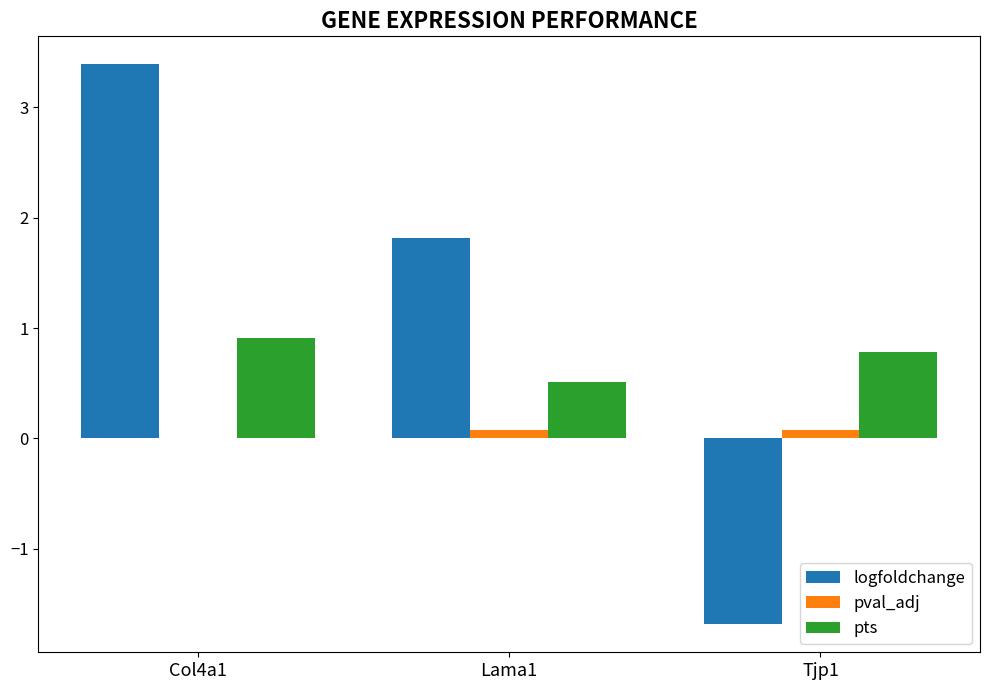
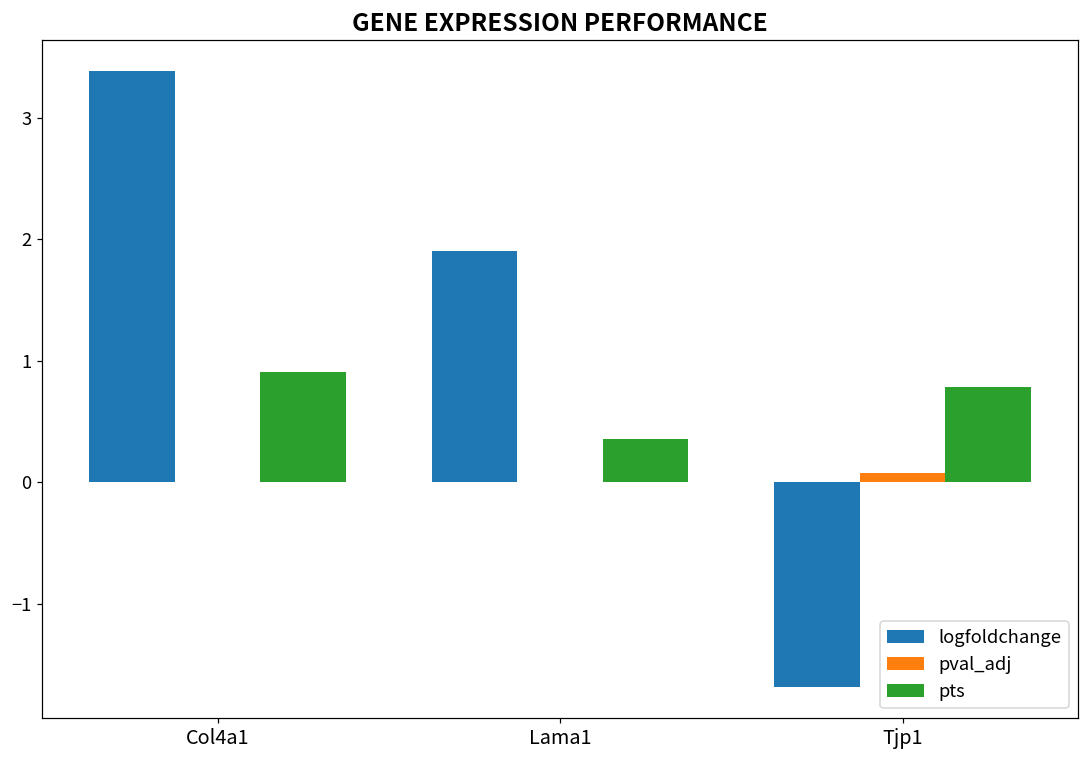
logfoldchange, Lama1: 1.81 -> 1.91
pval_adj, Lama1: 0.08 -> 0.01
pts, Lama1: 0.51 -> 0.35
